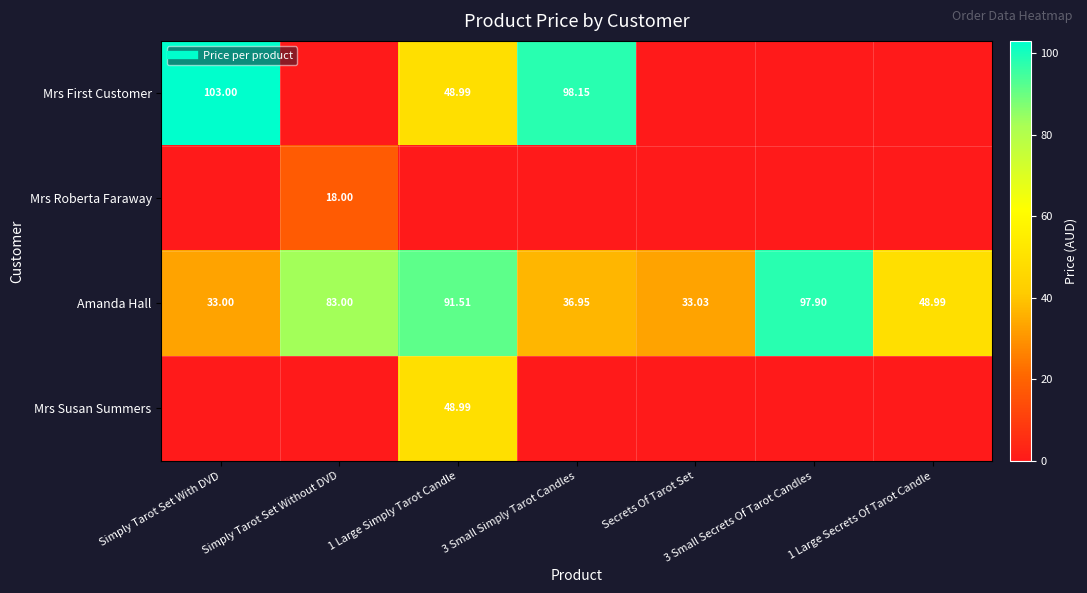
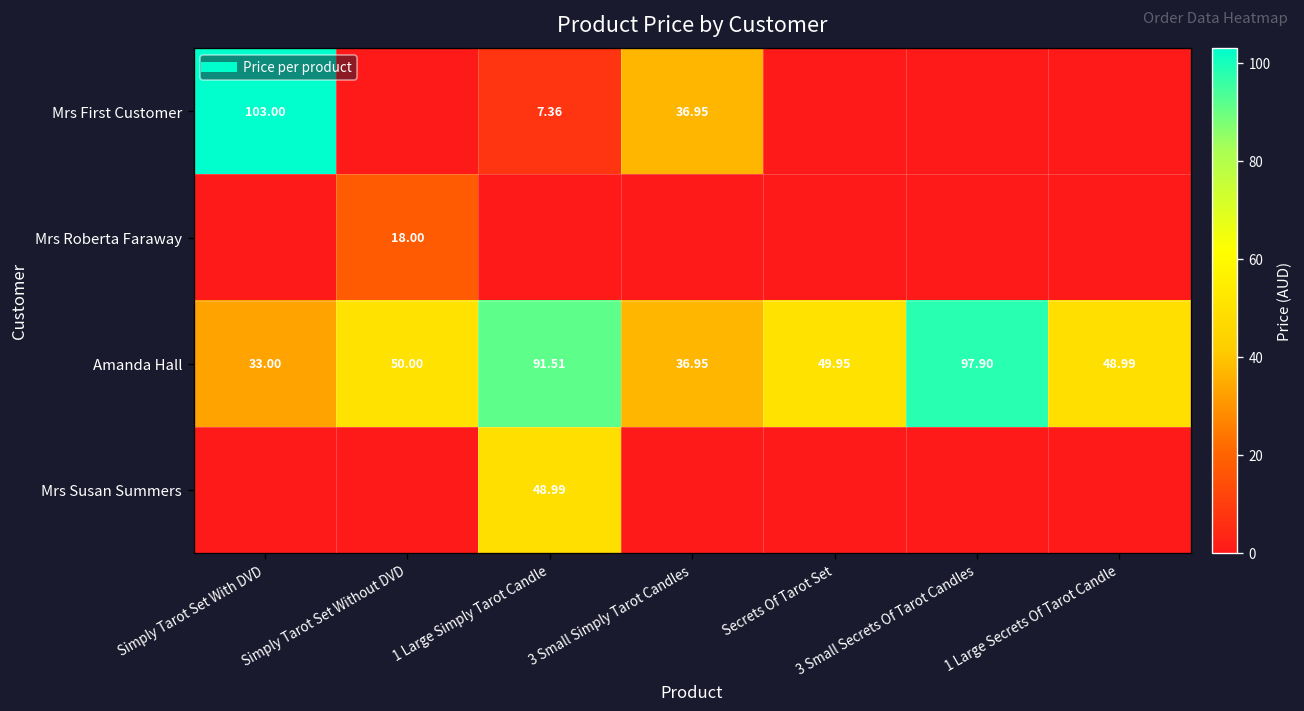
Mrs First Customer, 1 Large Simply Tarot Candle: 48.99 -> 7.36
Mrs First Customer, 3 Small Simply Tarot Candles: 98.15 -> 36.95
Amanda Hall, Simply Tarot Set Without DVD: 83.00 -> 50.00
Amanda Hall, Secrets Of Tarot Set: 33.03 -> 49.95
